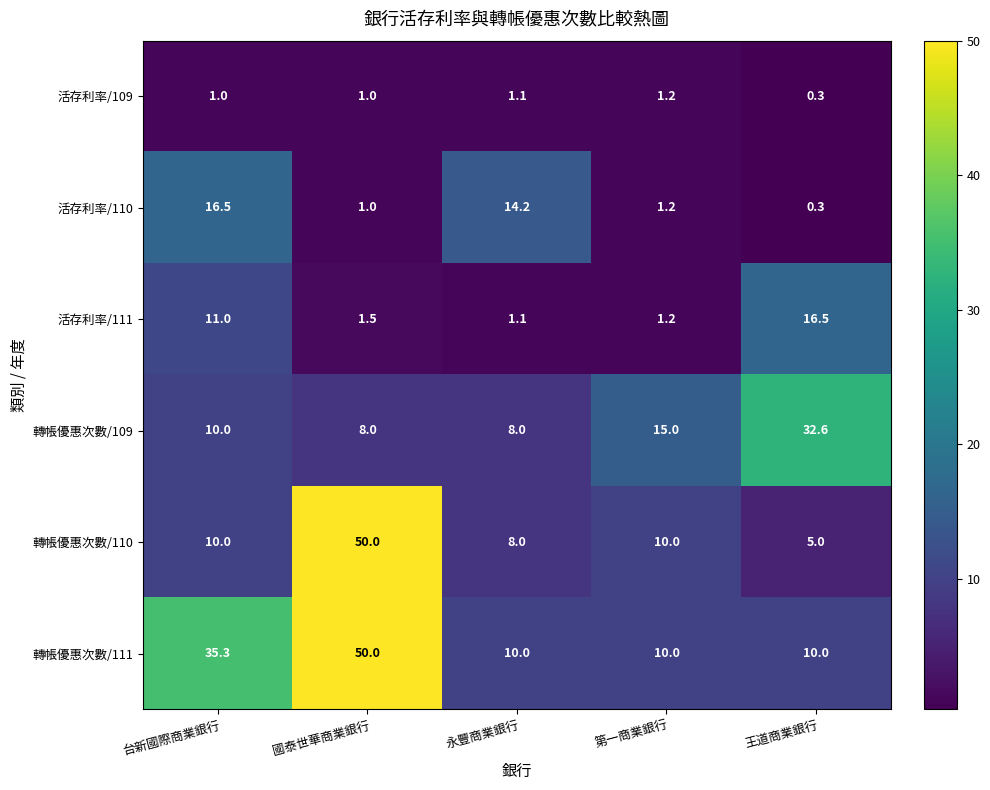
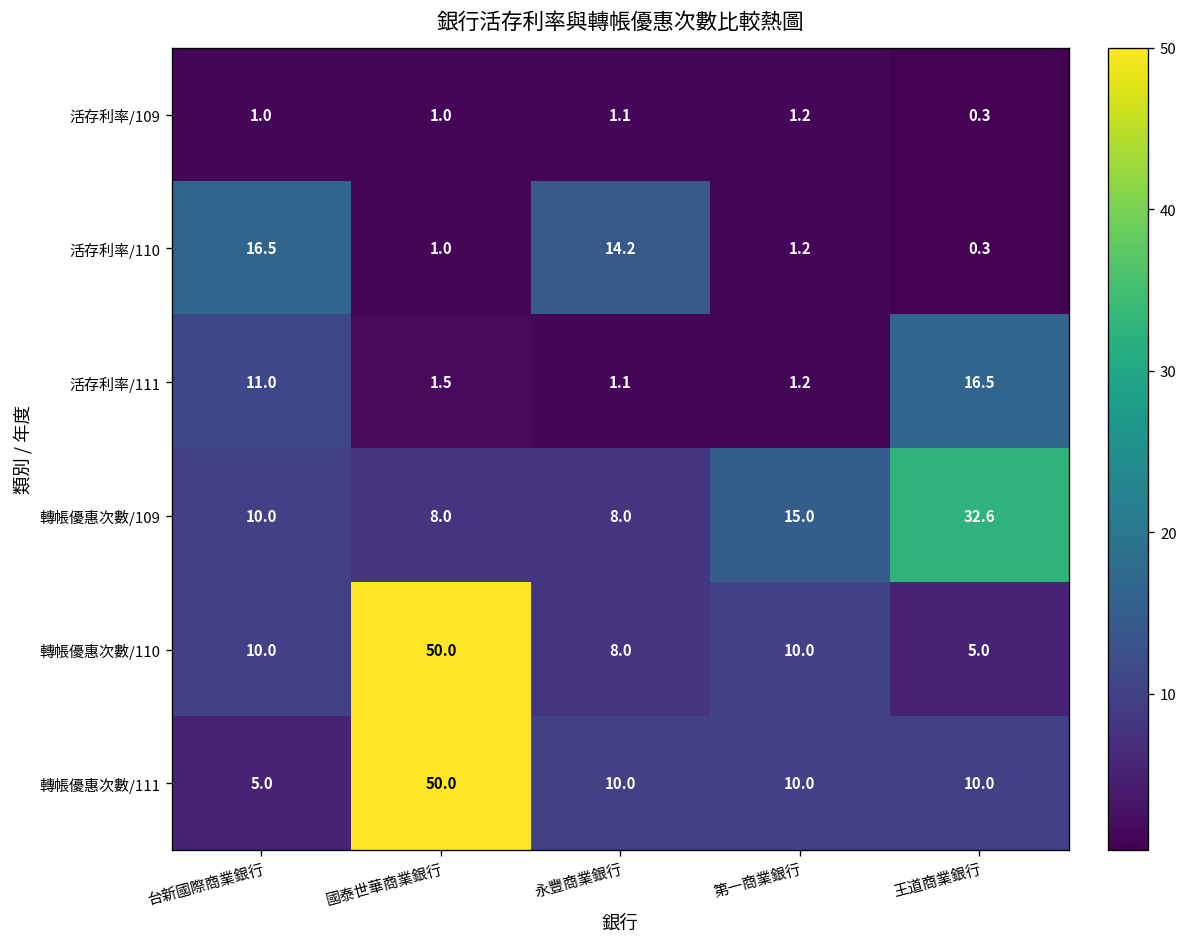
轉帳優惠次數/111, 台新國際商業銀行: 35.3 -> 5.0
